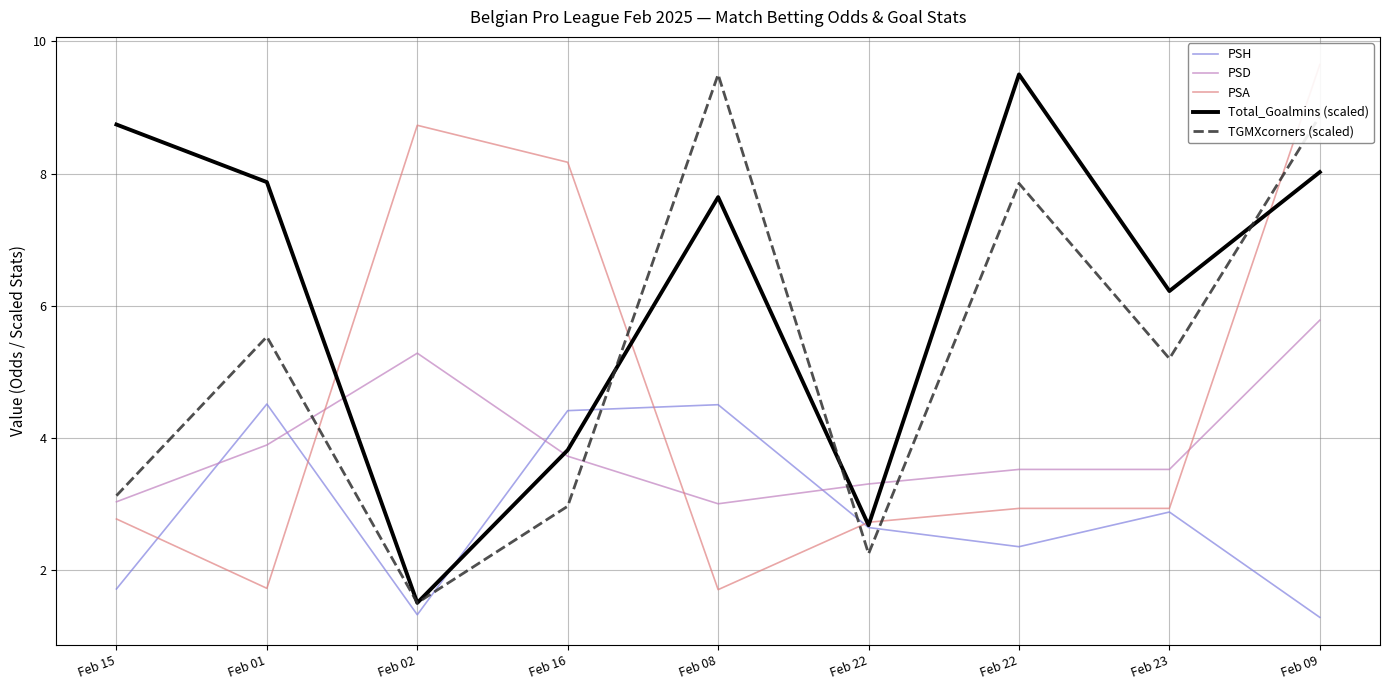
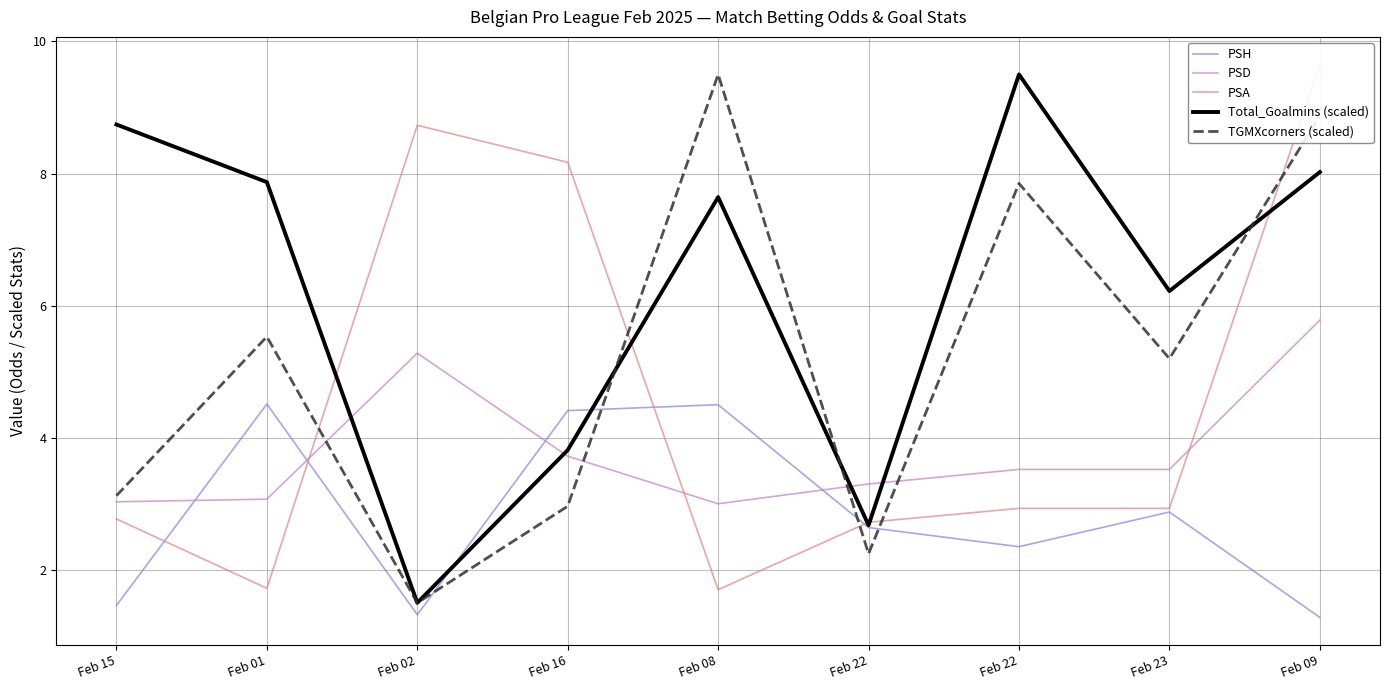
PSH, Feb 15: 1.7 -> 1.5
PSD, Feb 01: 3.9 -> 3.1
